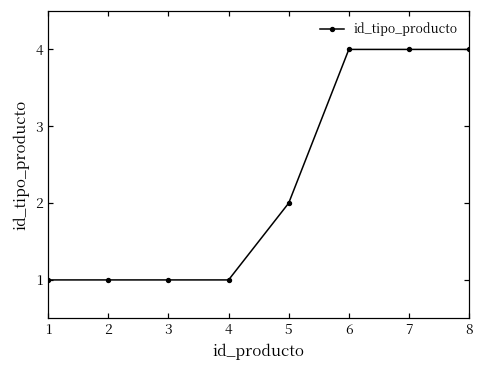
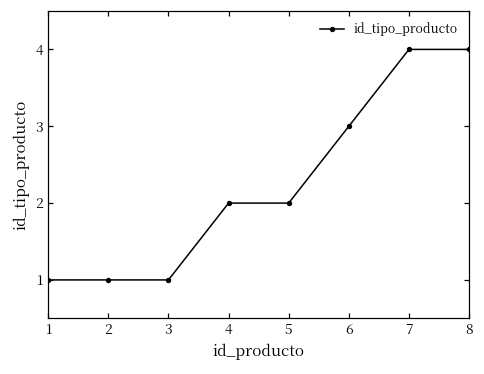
4: 1 -> 2
6: 4 -> 3
